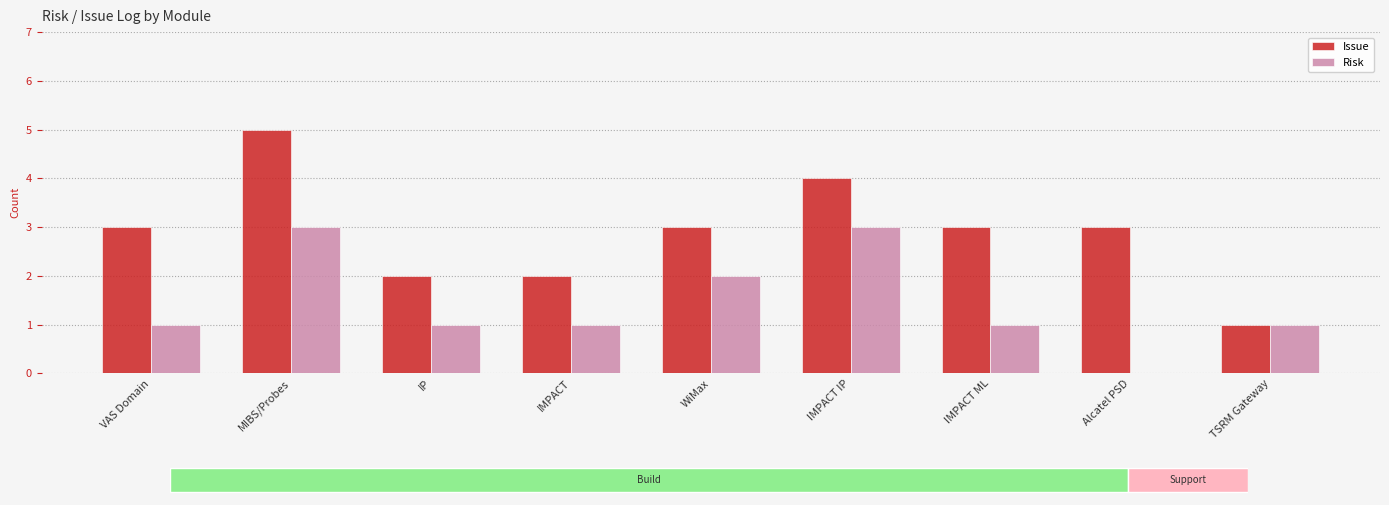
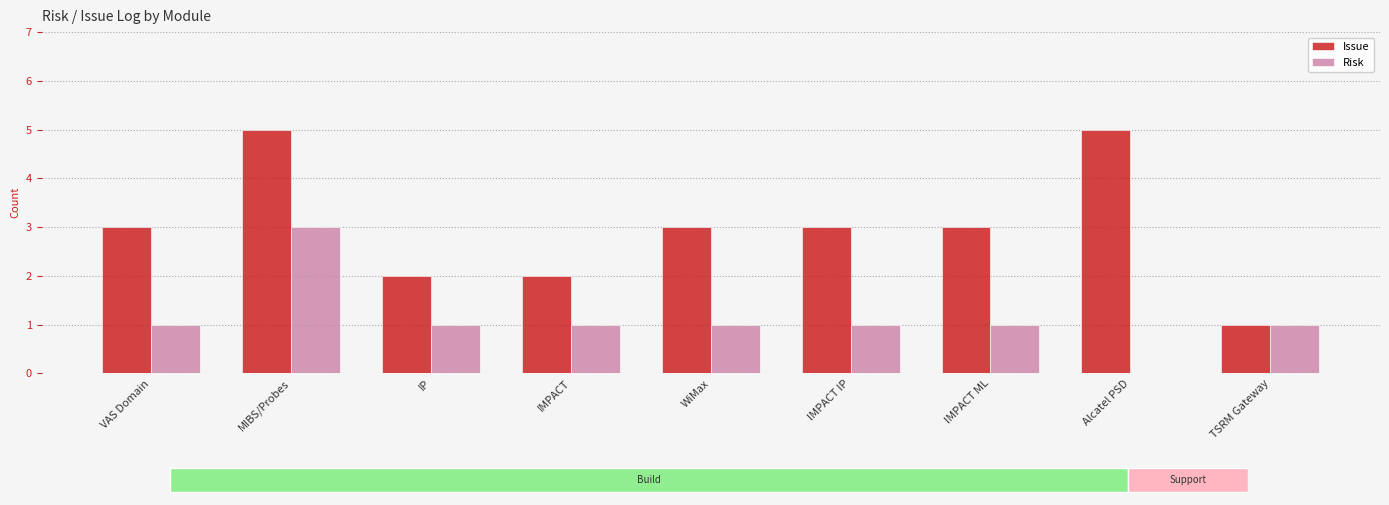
Risk / Issue Log by Module, Risk, WiMax: 2 -> 1
Risk / Issue Log by Module, Issue, IMPACT IP: 4 -> 3
Risk / Issue Log by Module, Risk, IMPACT IP: 3 -> 1
Risk / Issue Log by Module, Issue, Alcatel PSD: 3 -> 5
